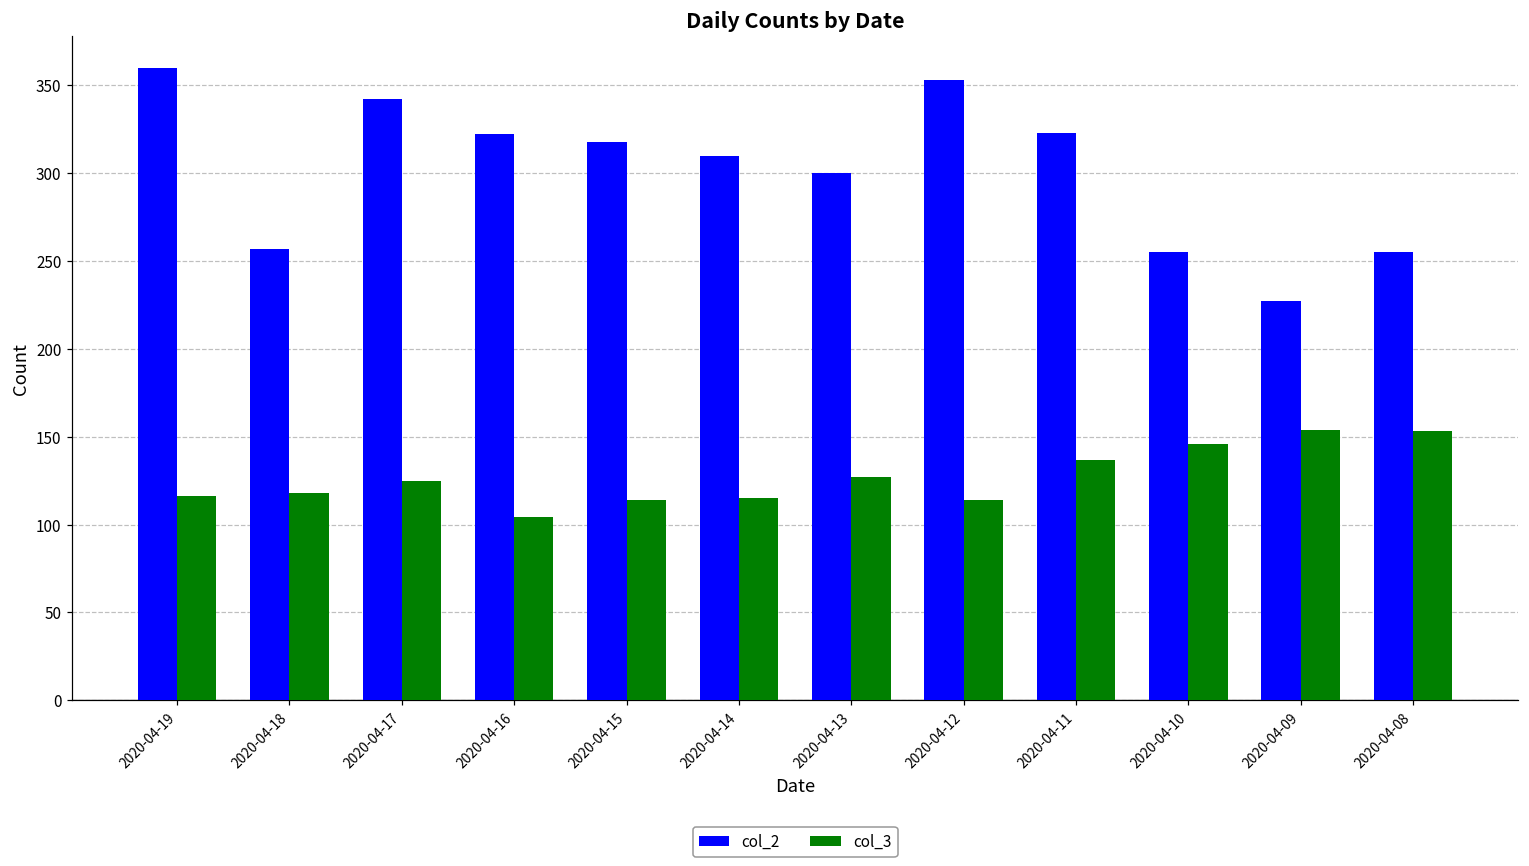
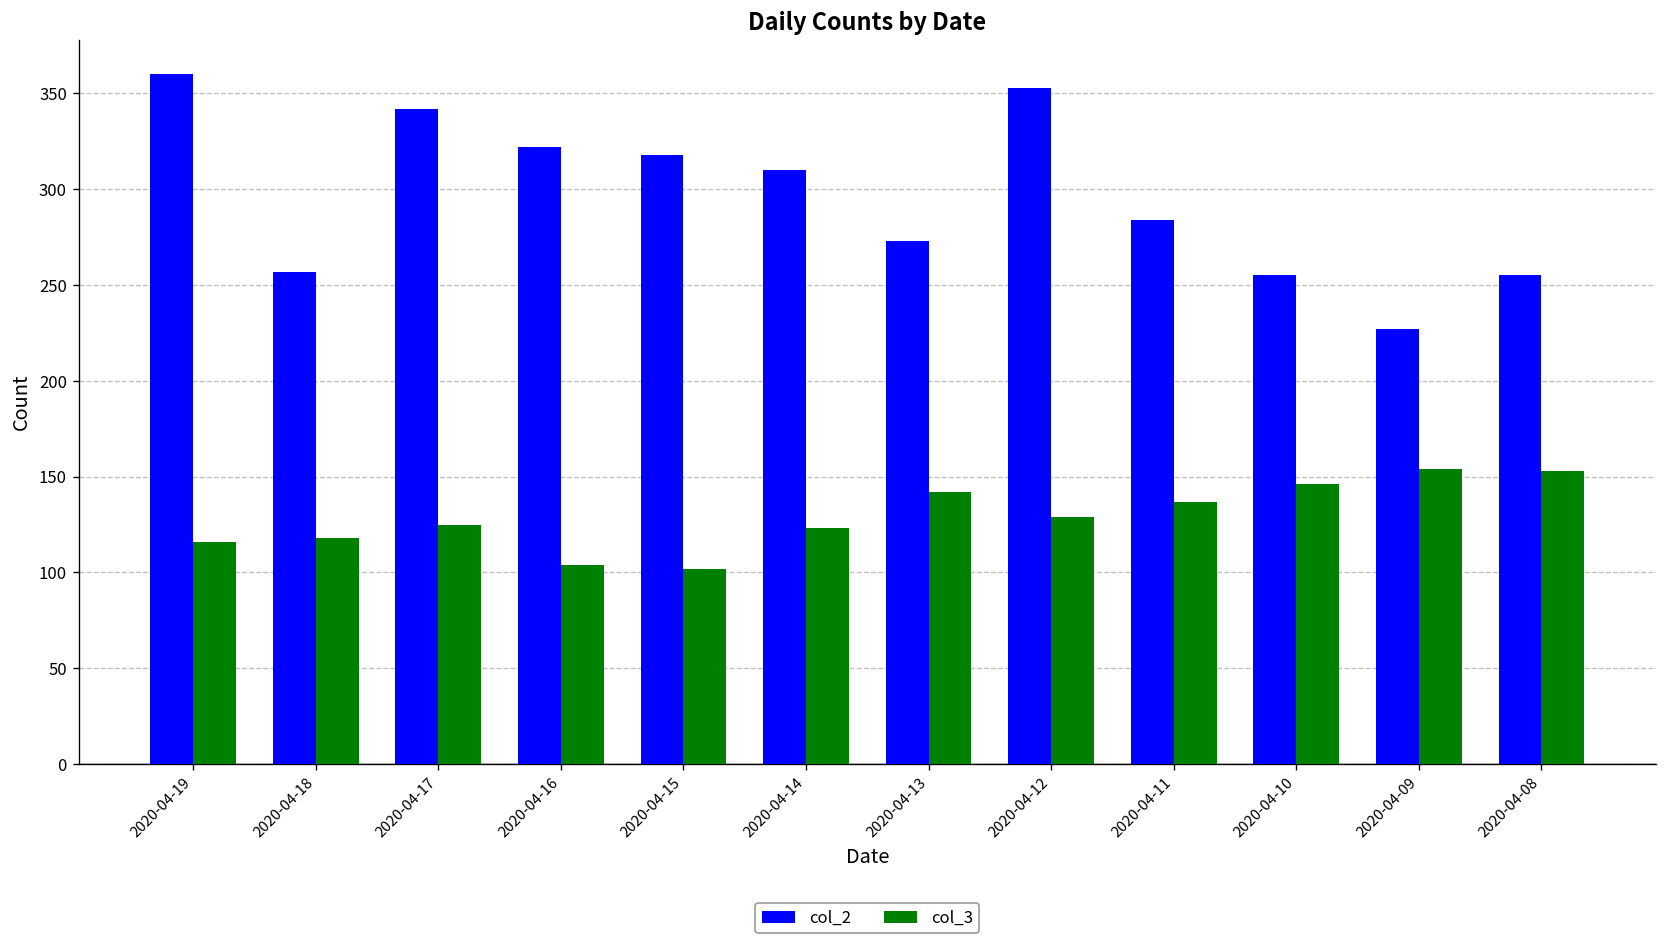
col_3, 2020-04-15: 114 -> 102
col_3, 2020-04-14: 115 -> 123
col_2, 2020-04-13: 300 -> 273
col_3, 2020-04-13: 127 -> 142
col_3, 2020-04-12: 114 -> 129
col_2, 2020-04-11: 323 -> 284
